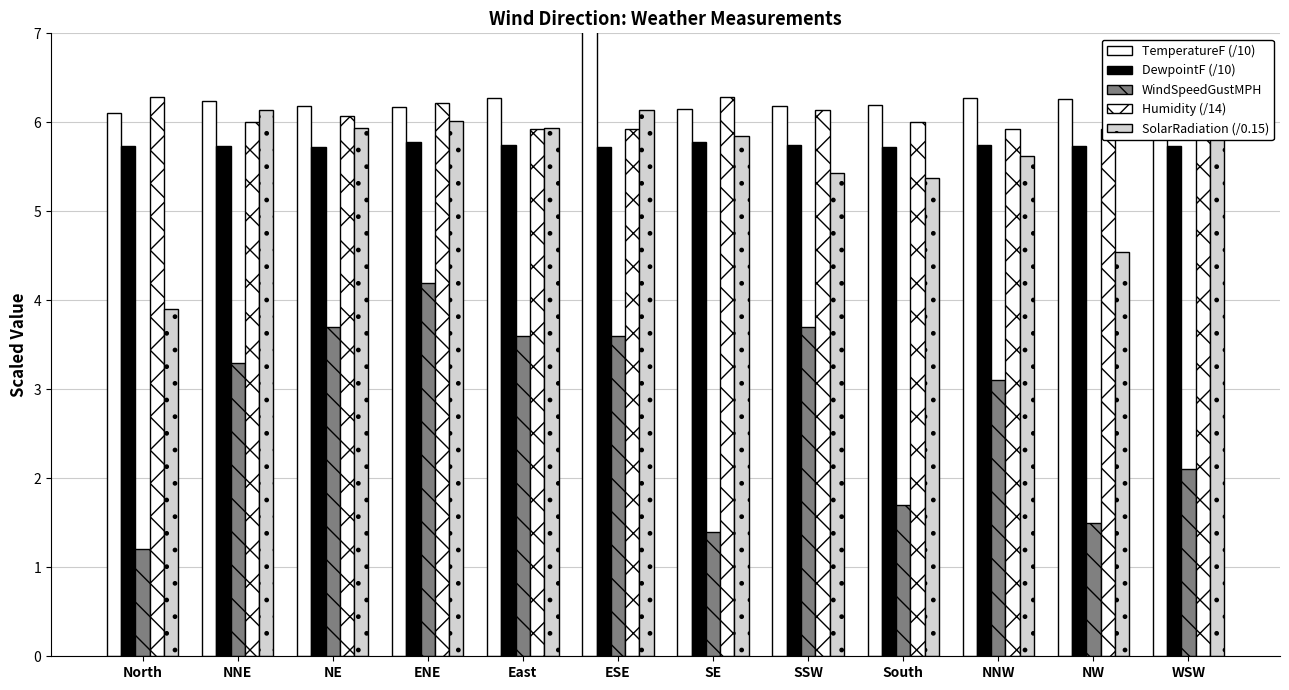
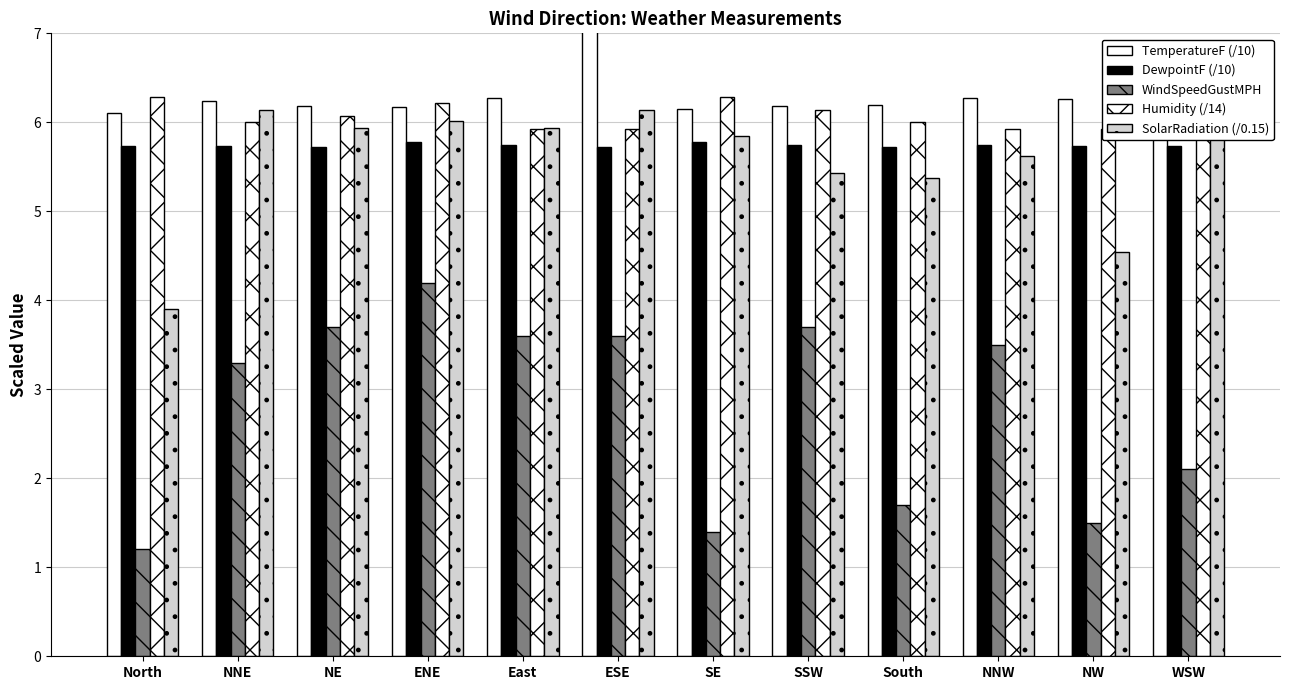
WindSpeedGustMPH, NNW: 3.1 -> 3.5
